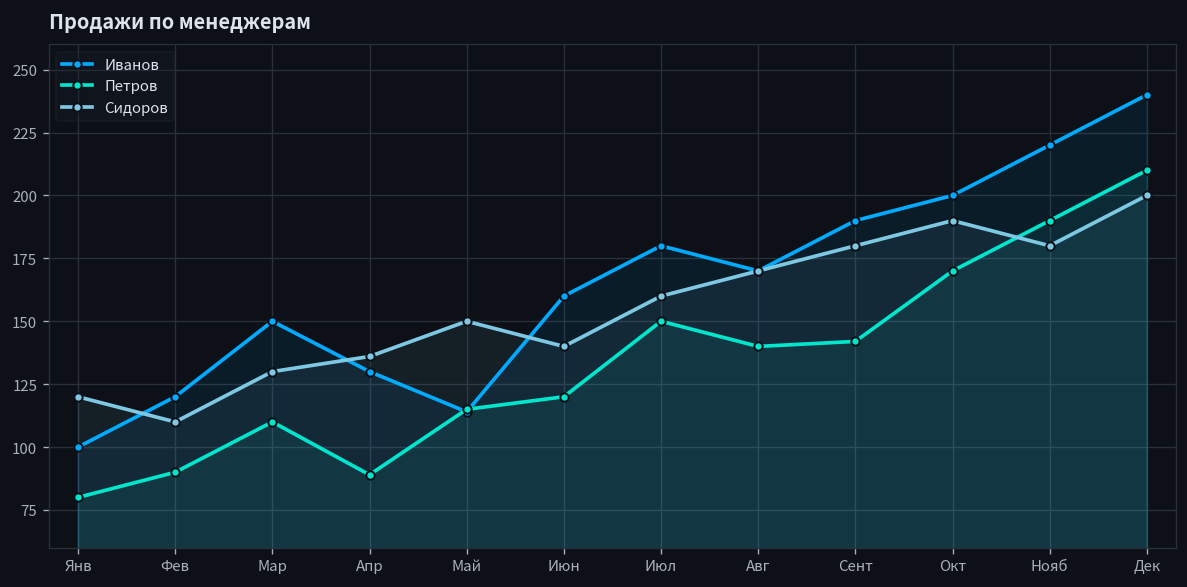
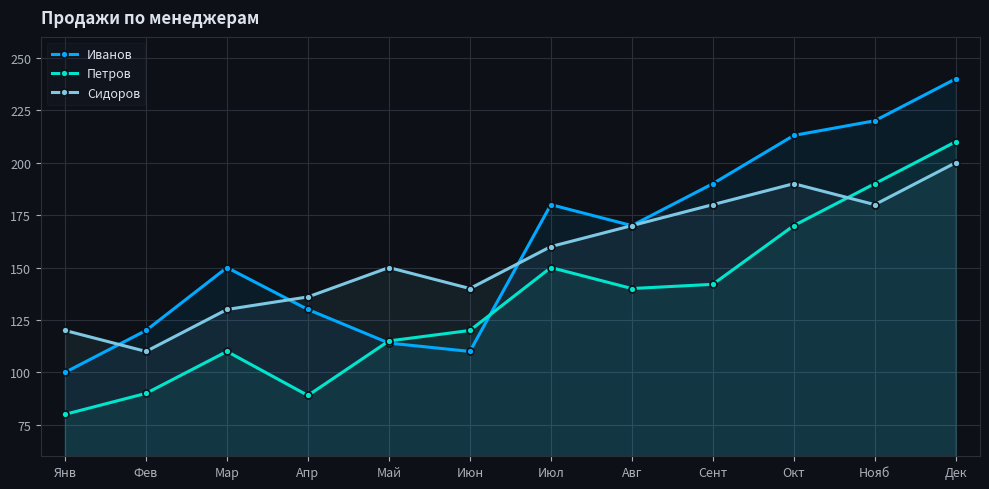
Иванов, Июн: 160 -> 110
Иванов, Окт: 200 -> 213
